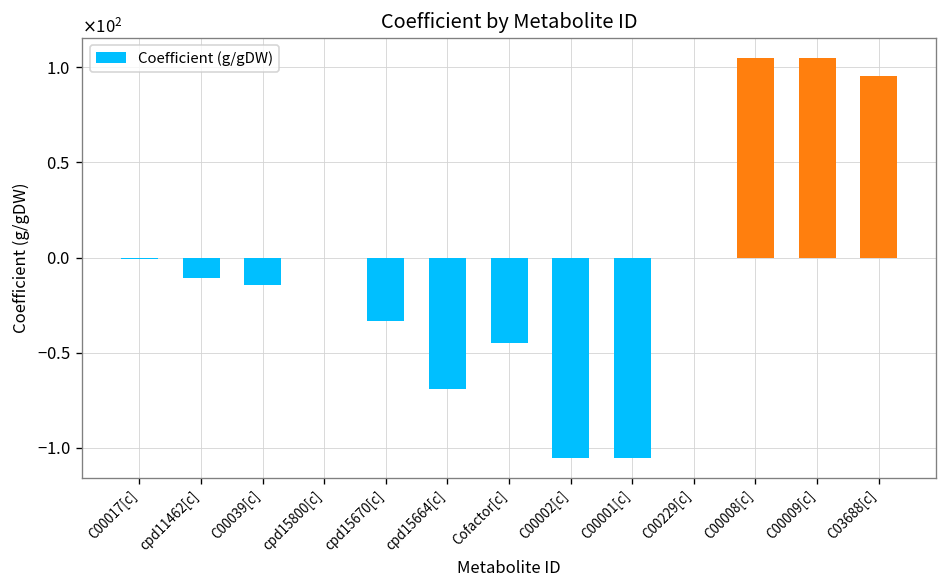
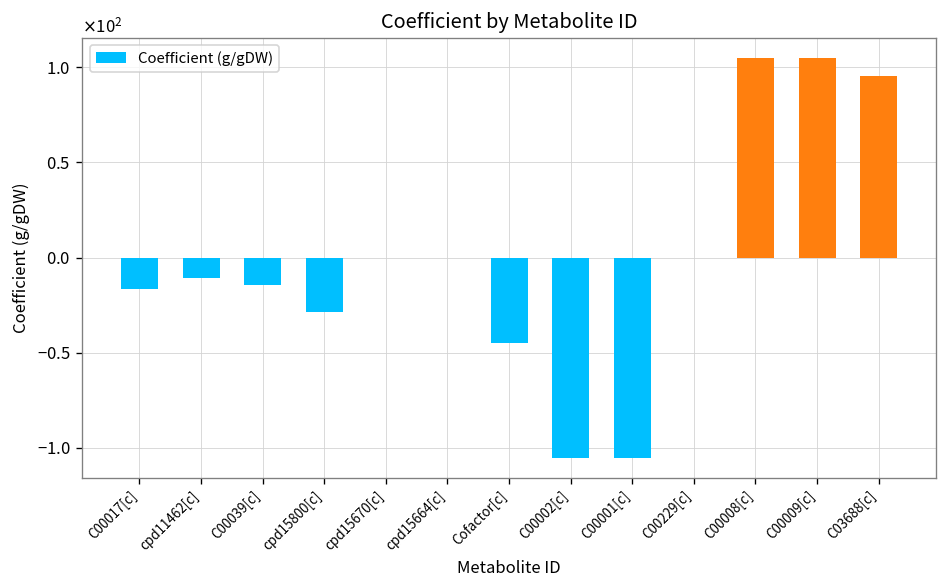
C00017[c]: -1 -> -16
cpd15800[c]: 0 -> -29
cpd15670[c]: -33 -> 0
cpd15664[c]: -69 -> 0
